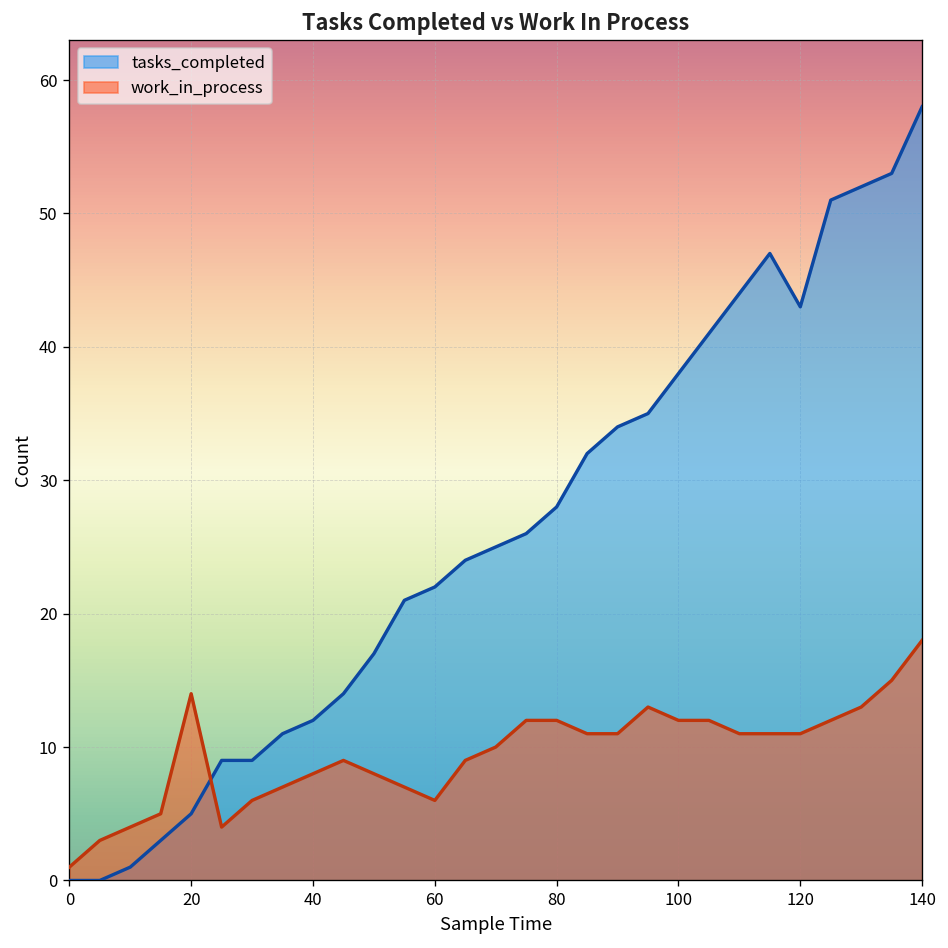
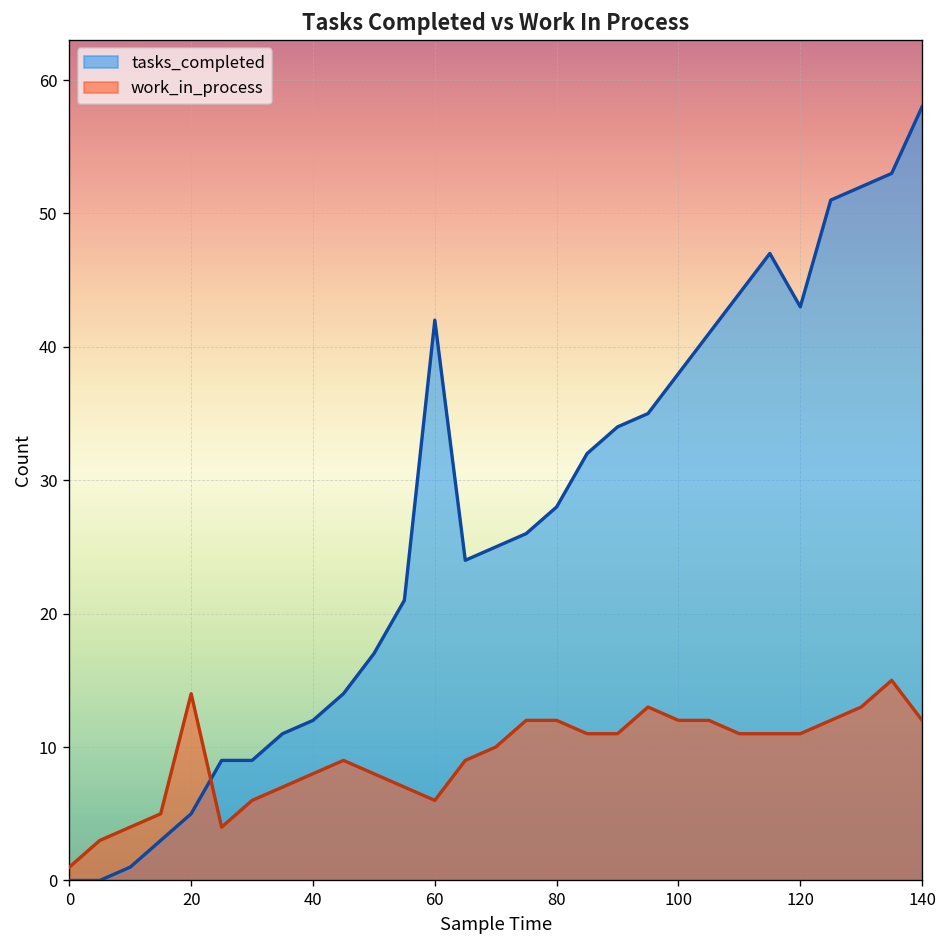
tasks_completed, 60: 22 -> 42
work_in_process, 140: 18 -> 12
